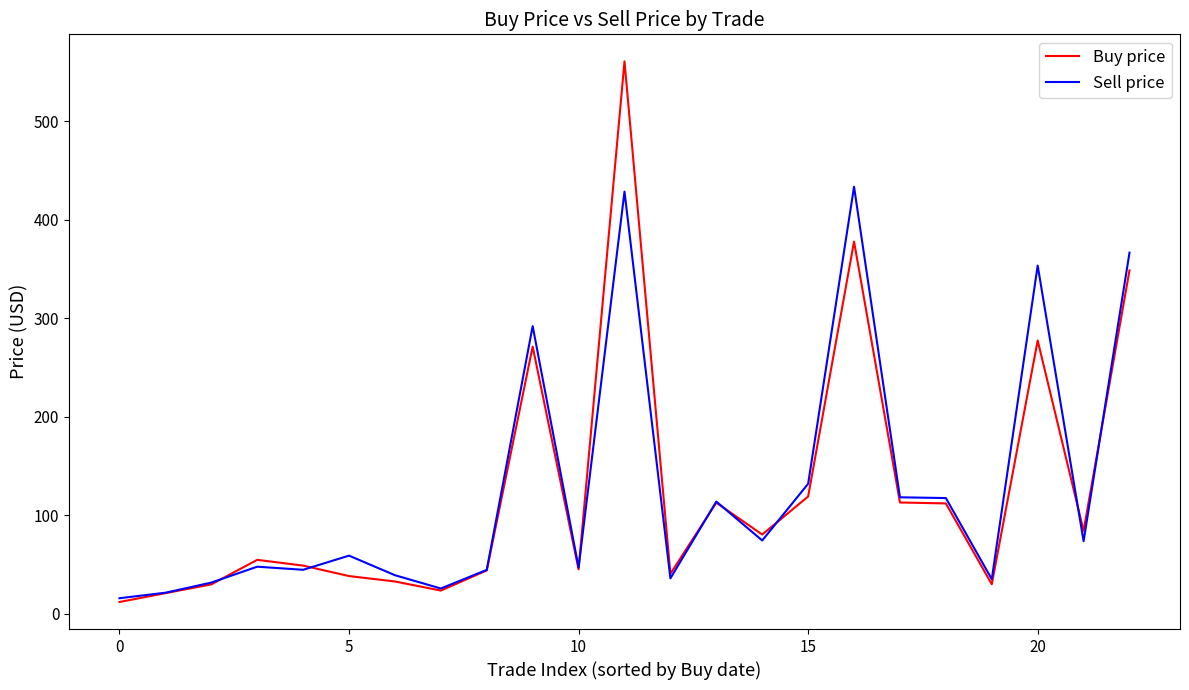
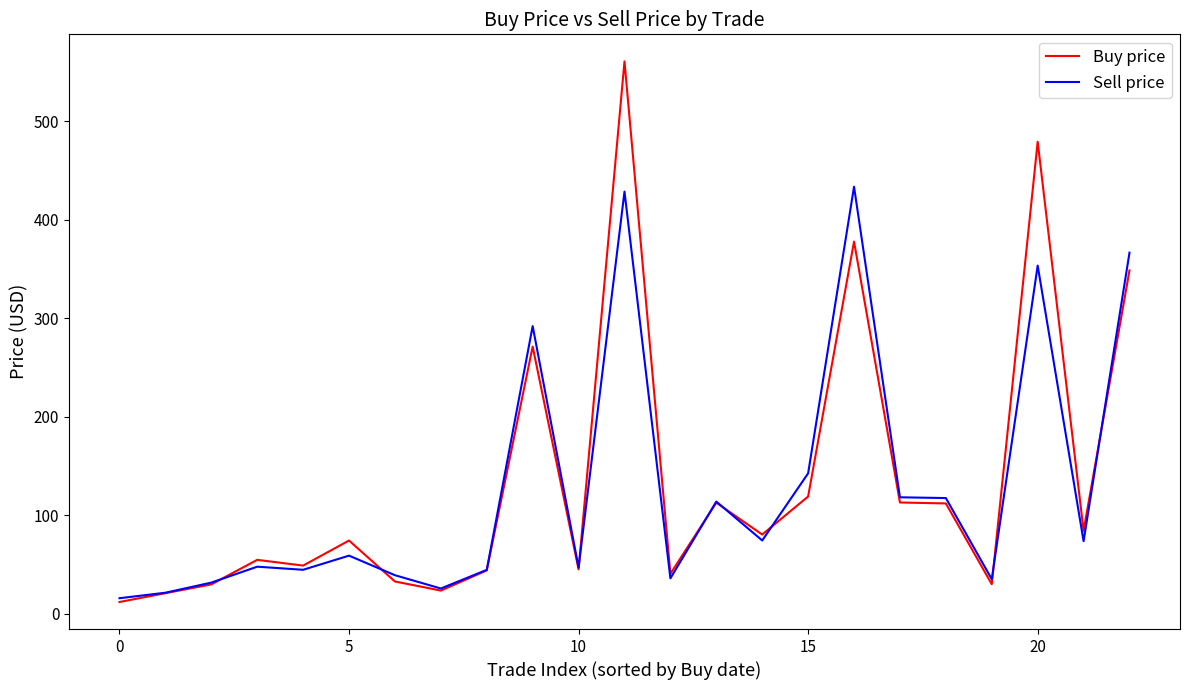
Buy price, 5: 40 -> 70
Sell price, 15: 130 -> 140
Buy price, 20: 280 -> 480
